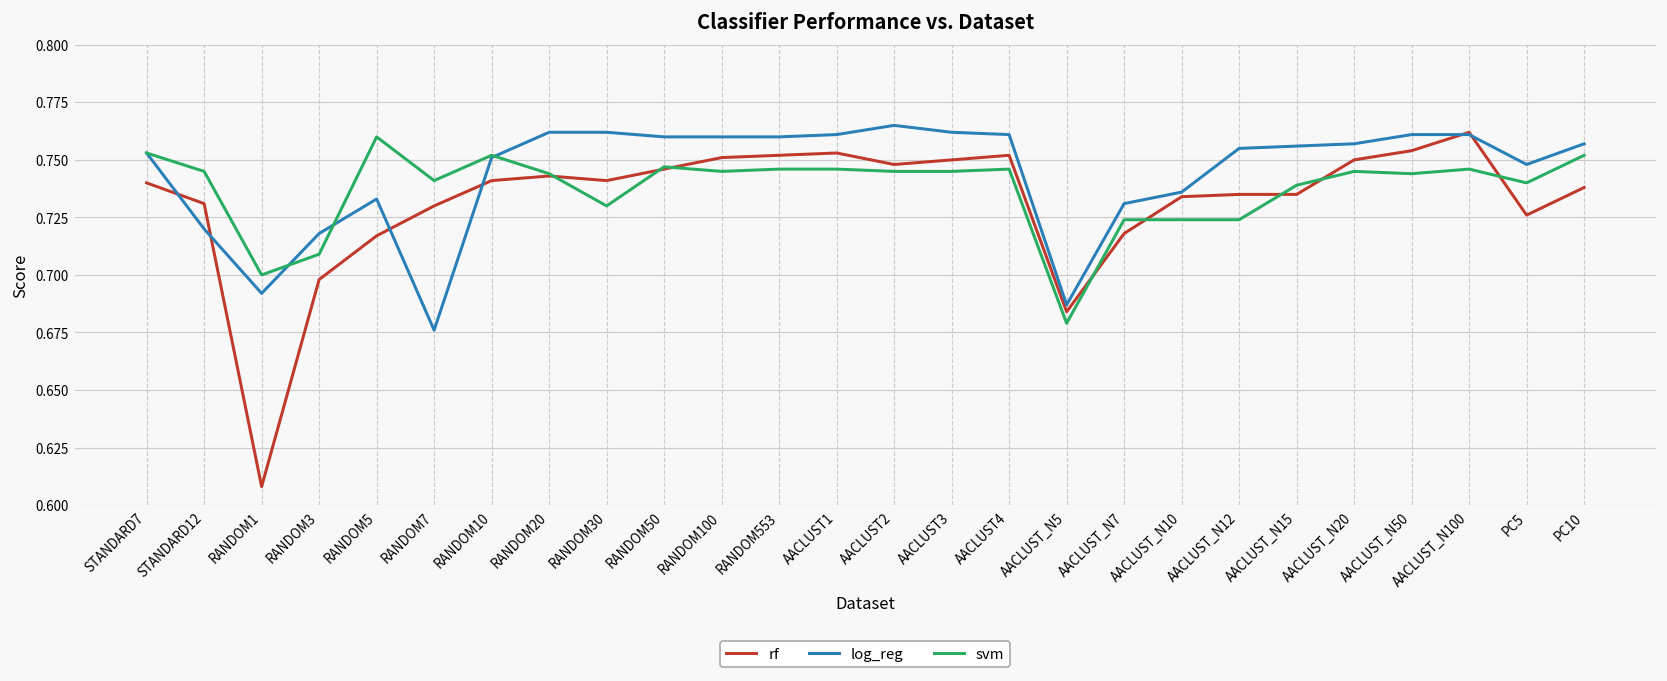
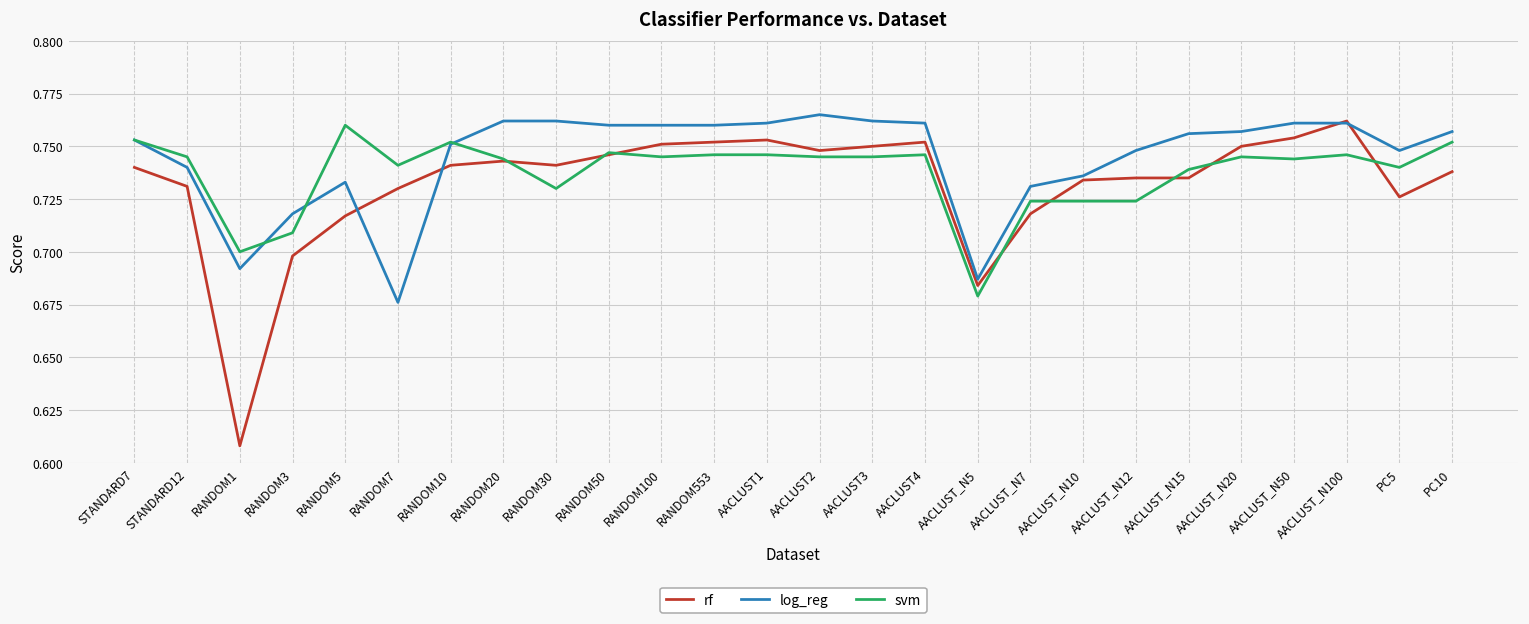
log_reg, STANDARD12: 0.72 -> 0.74
log_reg, AACLUST_N12: 0.755 -> 0.748
